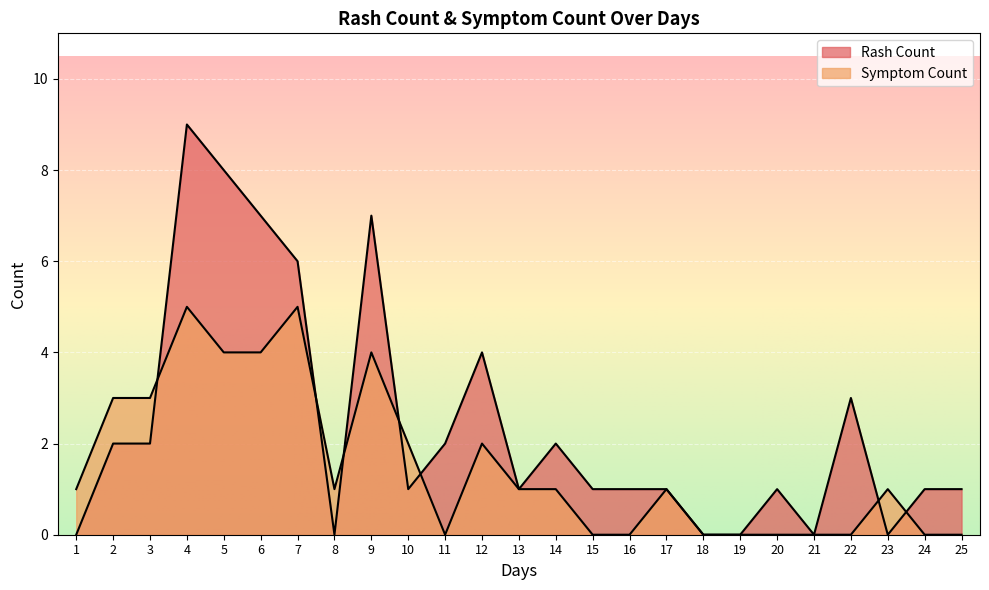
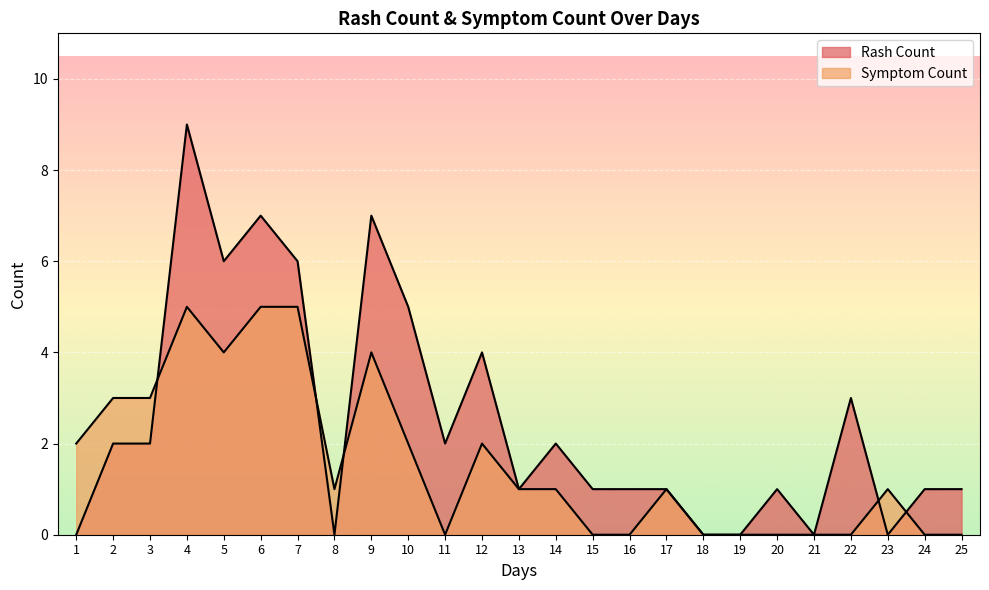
Symptom Count, 1: 1 -> 2
Rash Count, 5: 8 -> 6
Symptom Count, 6: 4 -> 5
Rash Count, 10: 1 -> 5
